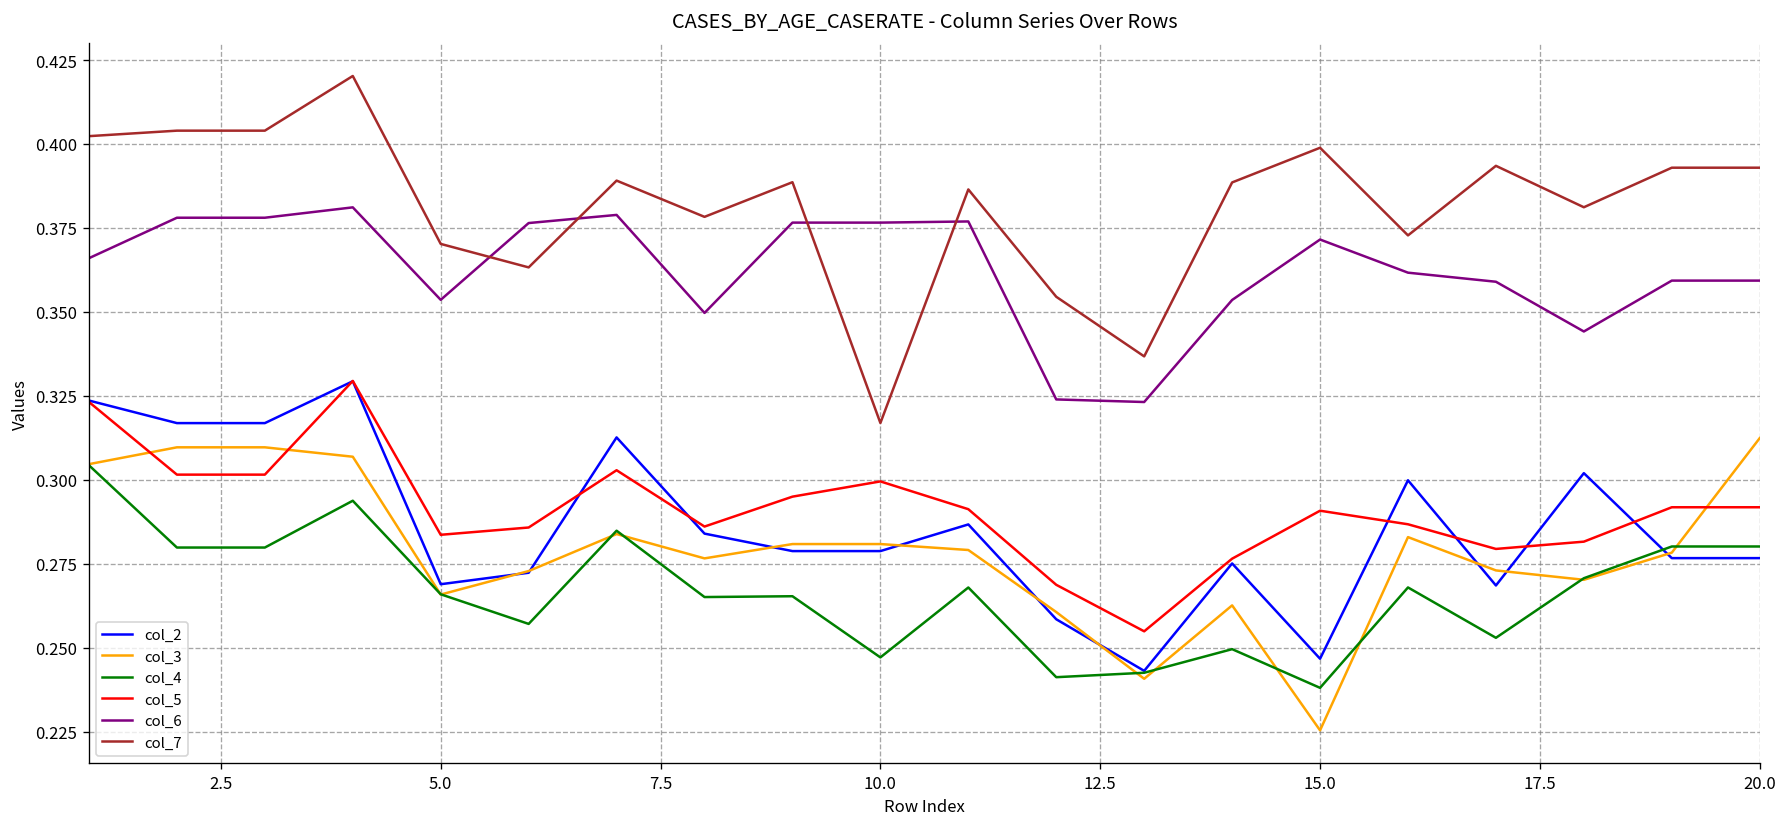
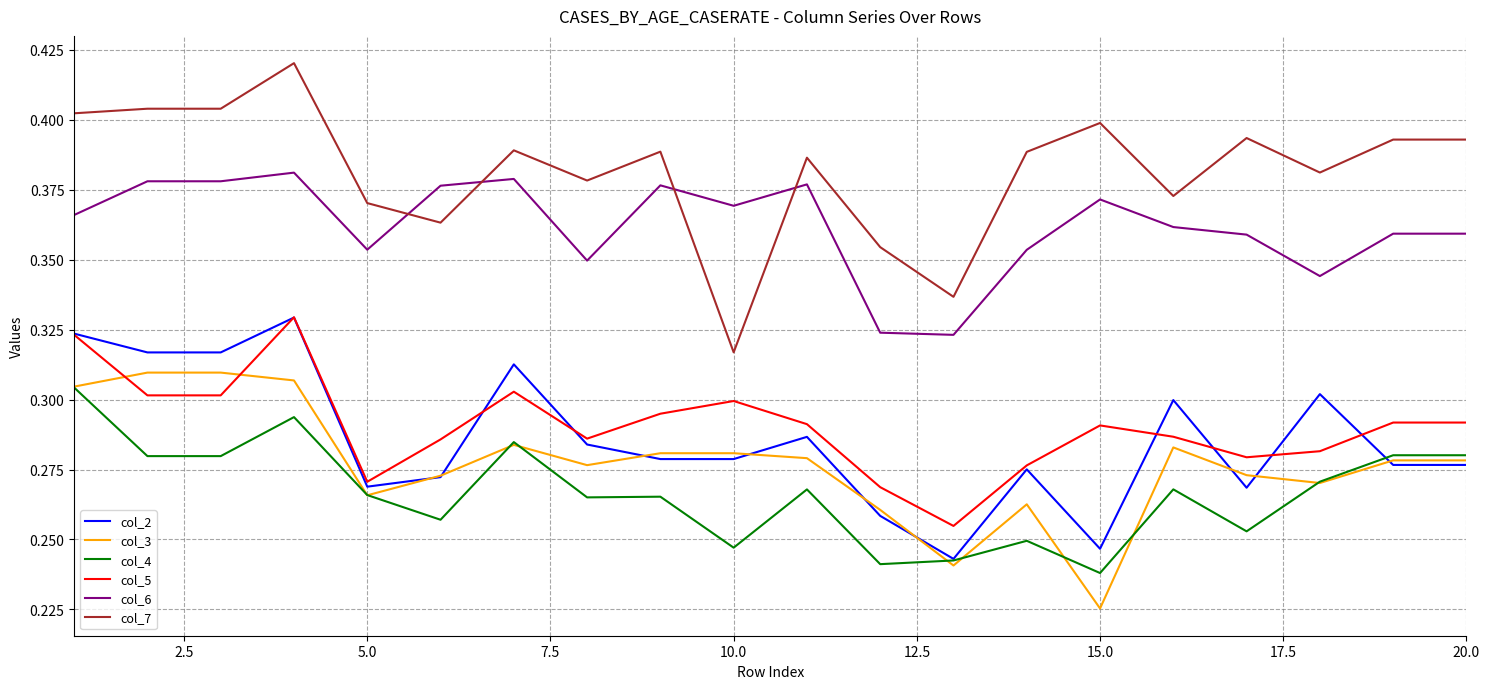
col_5, 5.0: 0.284 -> 0.271
col_6, 10.0: 0.377 -> 0.369
col_3, 20.0: 0.312 -> 0.278
